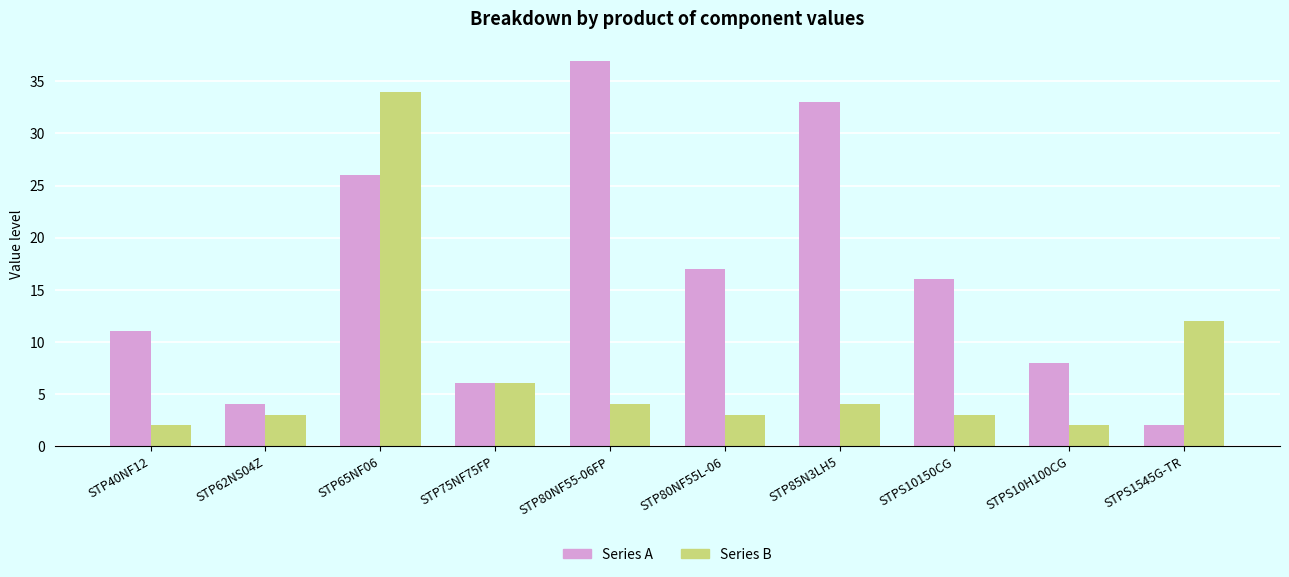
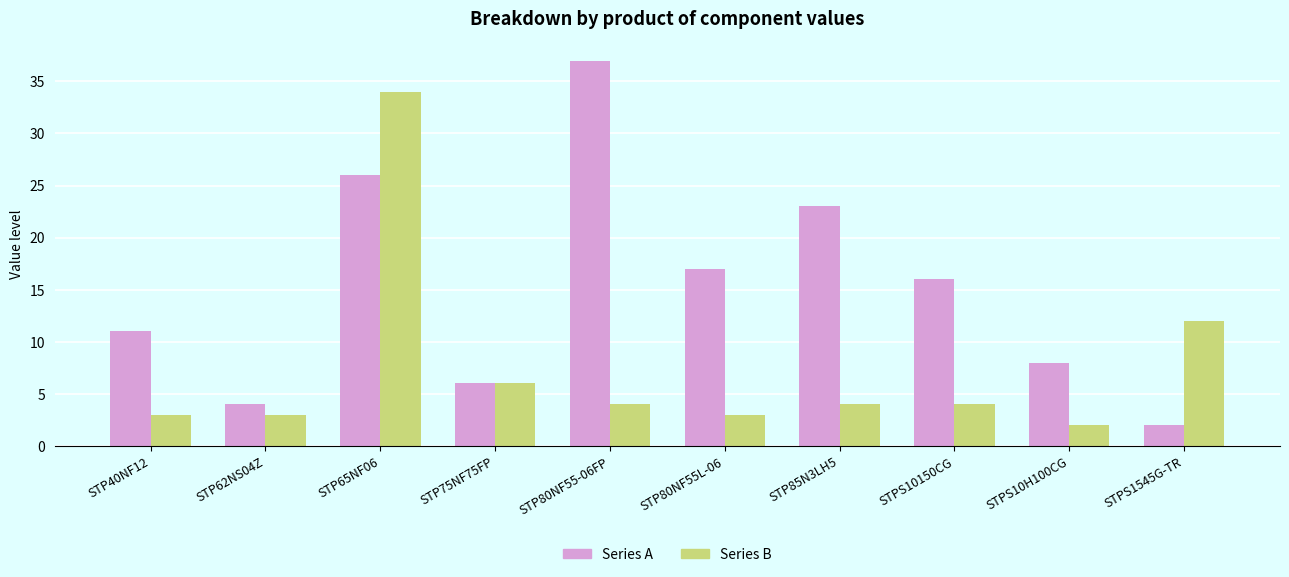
Series B, STP40NF12: 2 -> 3
Series A, STP85N3LH5: 33 -> 23
Series B, STPS10150CG: 3 -> 4
